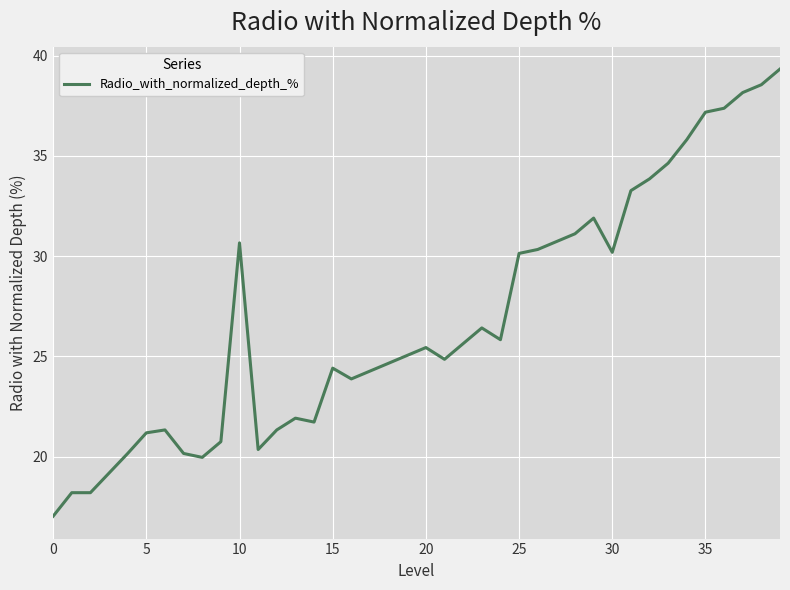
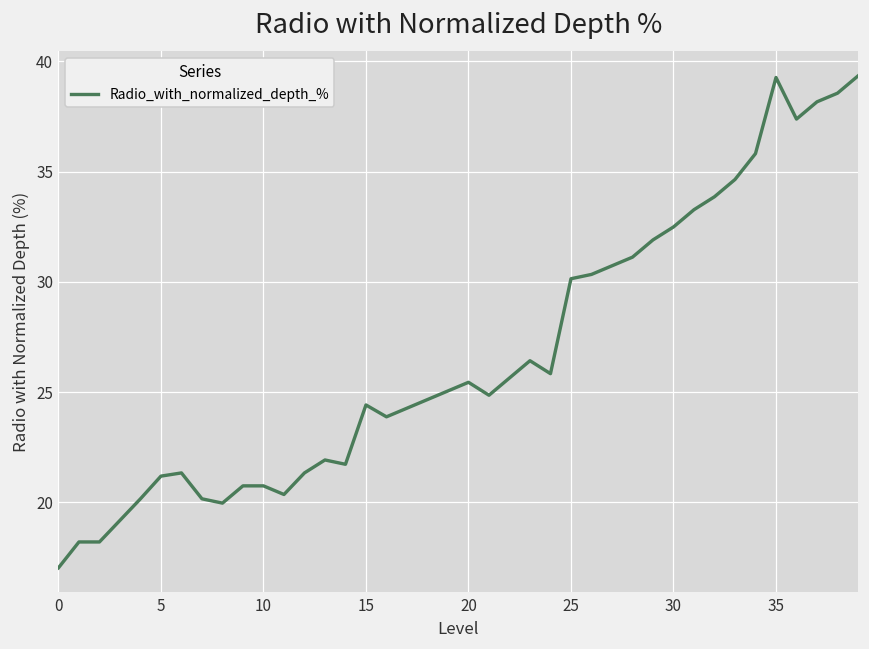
10: 30.7 -> 20.7
30: 30.2 -> 32.5
35: 37.2 -> 39.3
